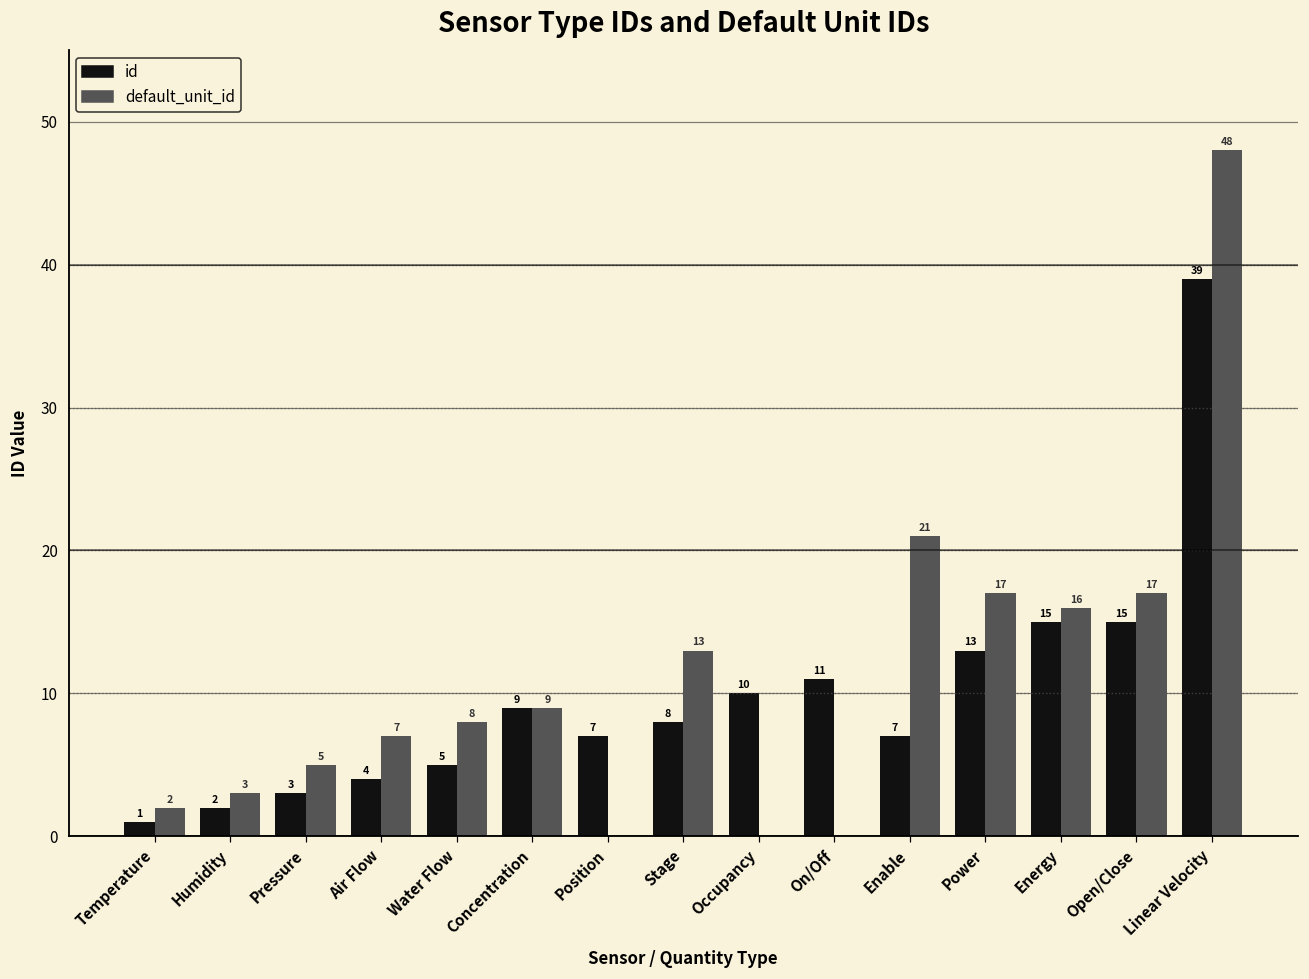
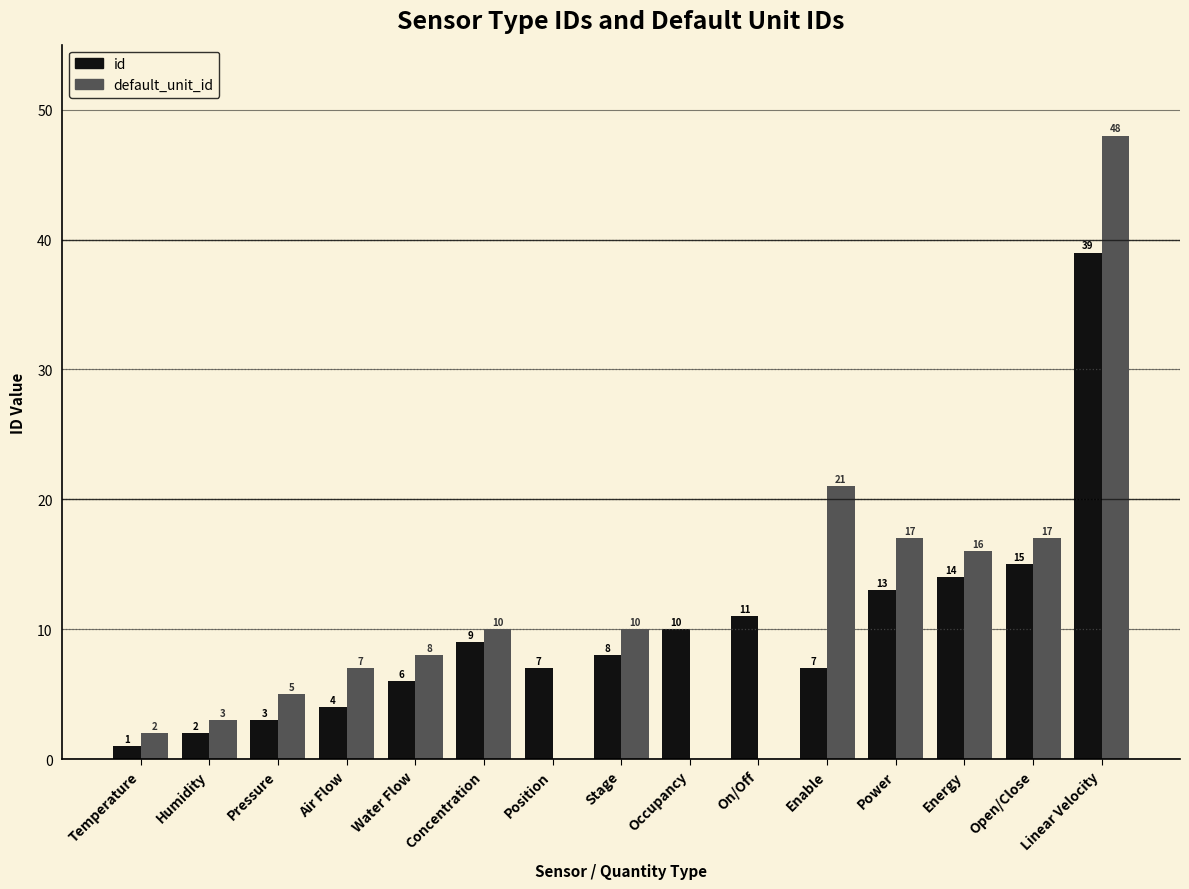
id, Water Flow: 5 -> 6
default_unit_id, Concentration: 9 -> 10
default_unit_id, Stage: 13 -> 10
id, Energy: 15 -> 14
